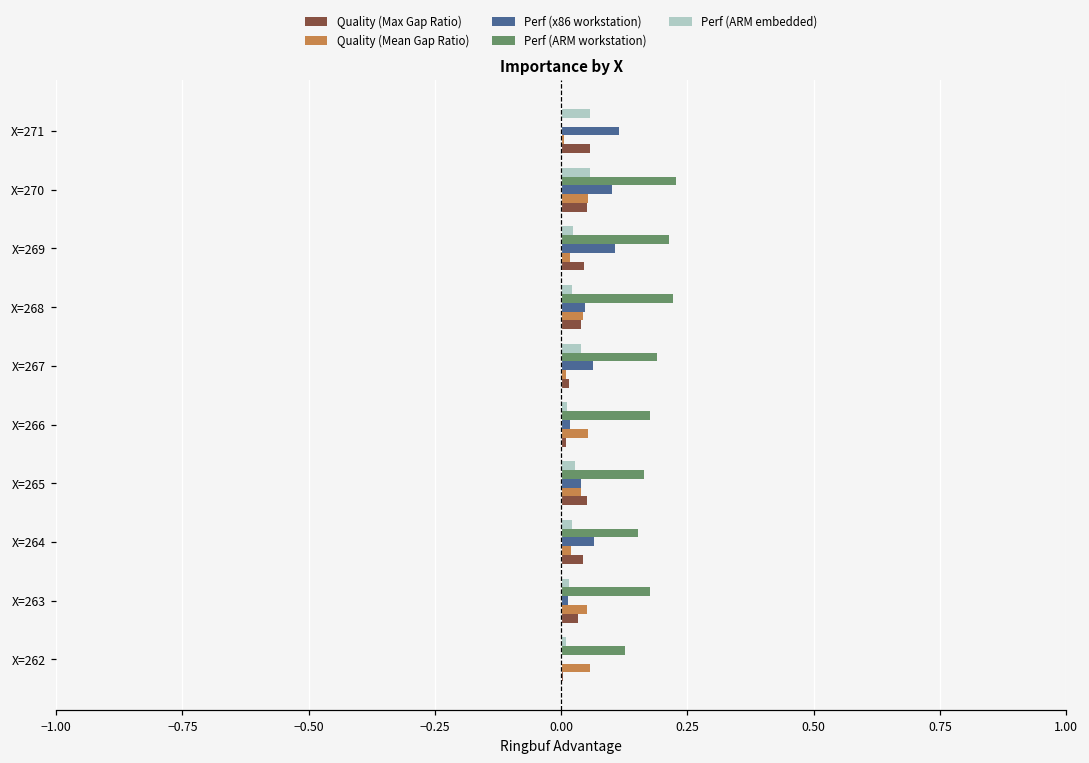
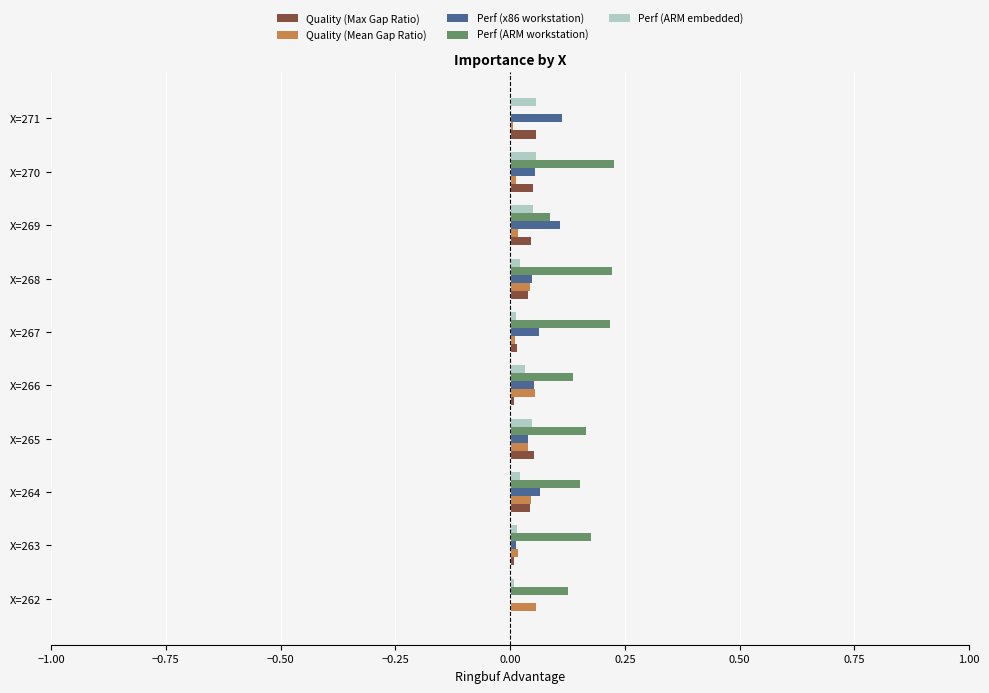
Perf (x86 workstation), X=270: 0.10 -> 0.05
Quality (Mean Gap Ratio), X=270: 0.05 -> 0.01
Perf (ARM embedded), X=269: 0.02 -> 0.05
Perf (ARM workstation), X=269: 0.21 -> 0.09
Perf (ARM embedded), X=267: 0.04 -> 0.01
Perf (ARM workstation), X=267: 0.19 -> 0.22
Perf (ARM embedded), X=266: 0.01 -> 0.03
Perf (ARM workstation), X=266: 0.18 -> 0.14
Perf (x86 workstation), X=266: 0.02 -> 0.05
Perf (ARM embedded), X=265: 0.03 -> 0.05
Quality (Mean Gap Ratio), X=264: 0.02 -> 0.05
Quality (Mean Gap Ratio), X=263: 0.05 -> 0.02
Quality (Max Gap Ratio), X=263: 0.03 -> 0.01
